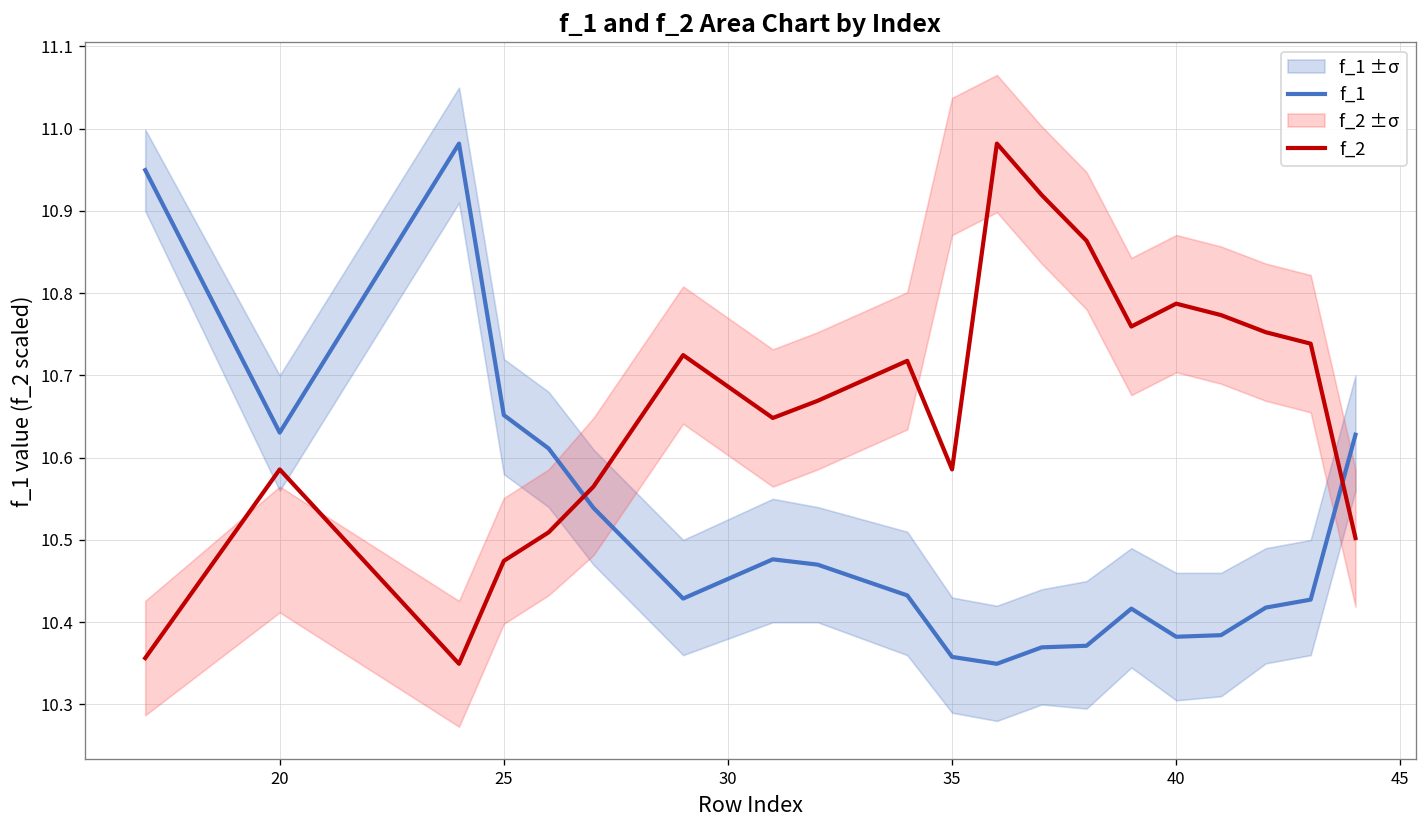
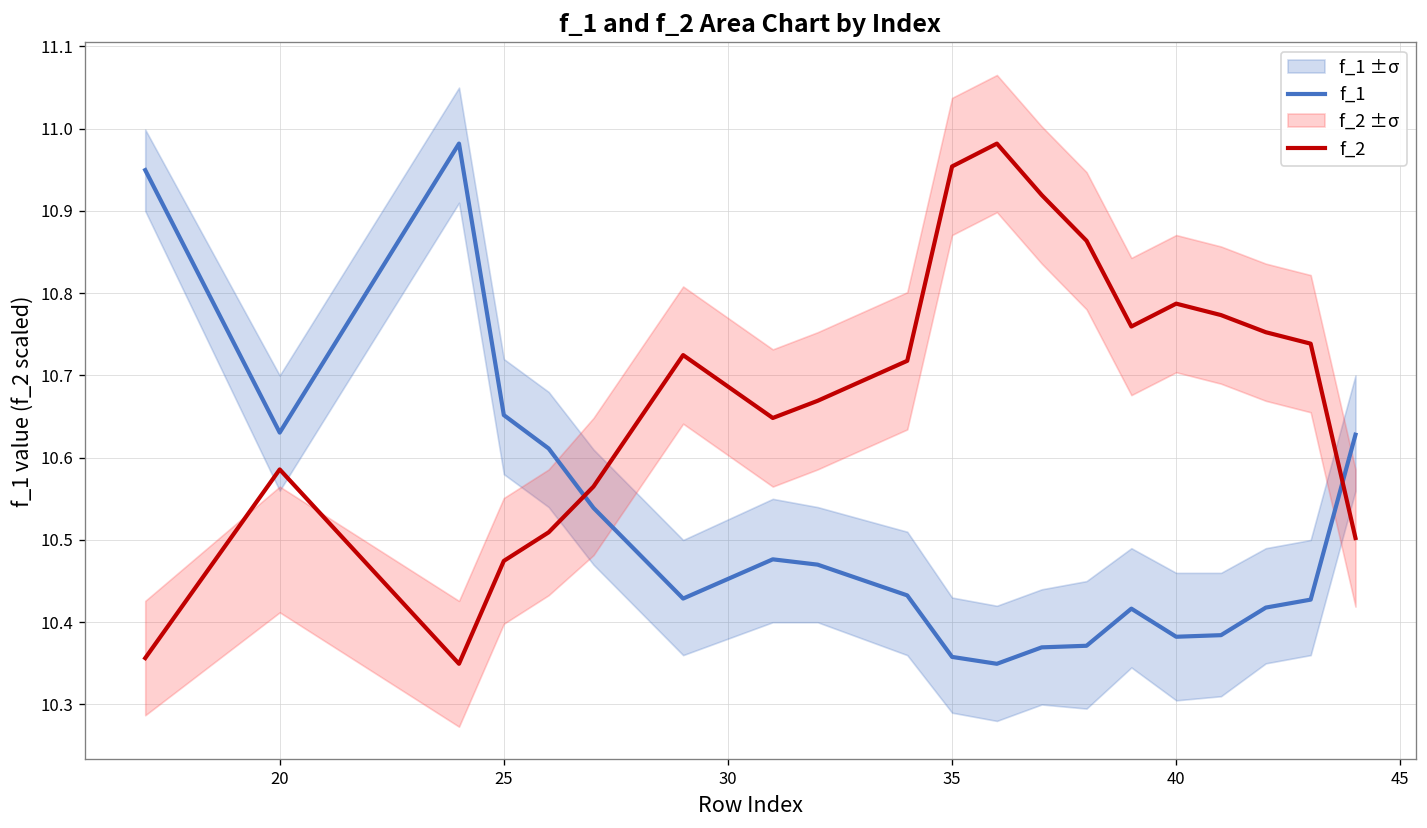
f_2, 35: 10.59 -> 10.95
